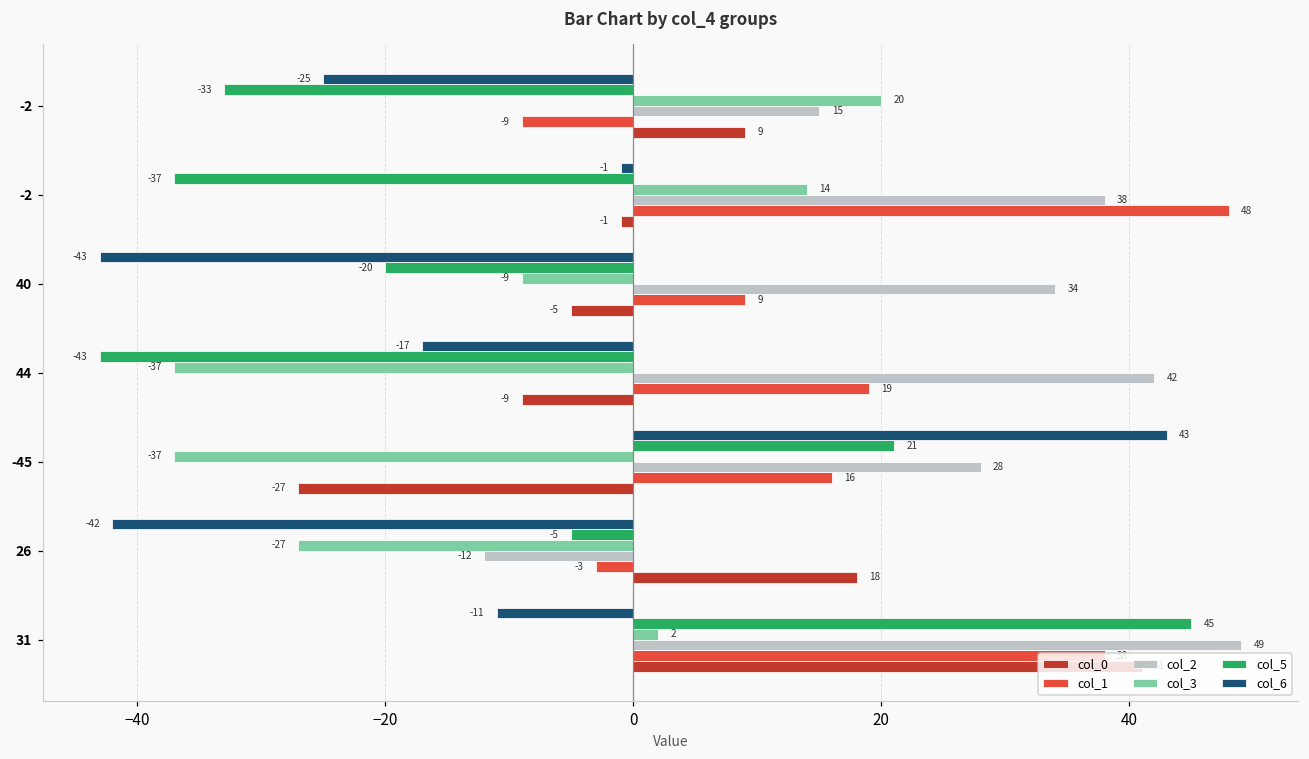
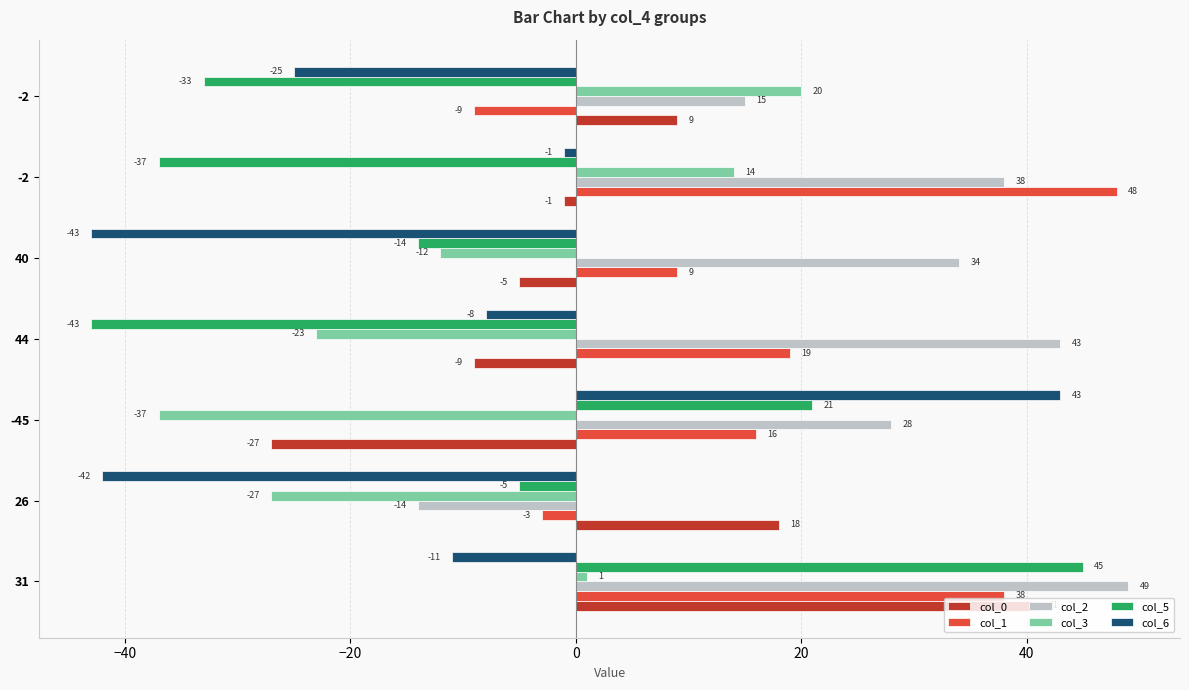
col_5, 40: -20 -> -14
col_3, 40: -9 -> -12
col_6, 44: -17 -> -8
col_3, 44: -37 -> -23
col_2, 44: 42 -> 43
col_2, 26: -12 -> -14
col_3, 31: 2 -> 1
